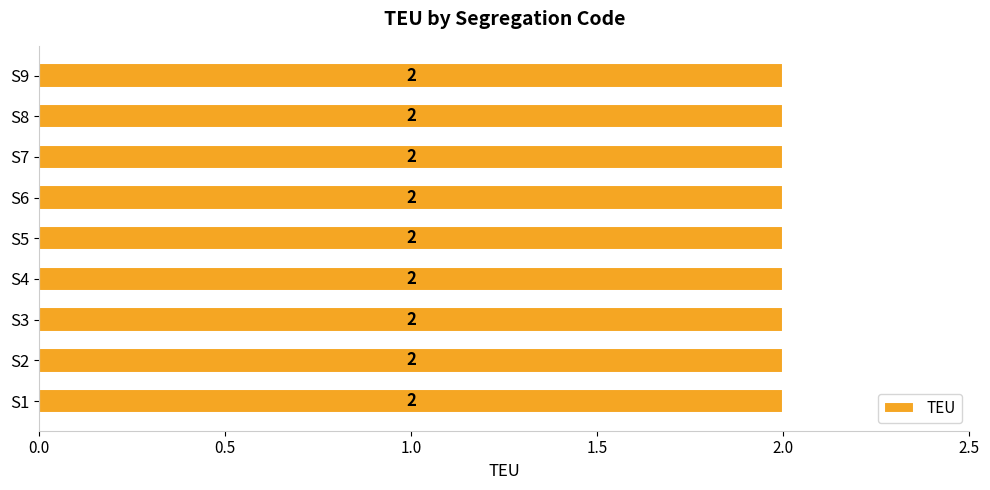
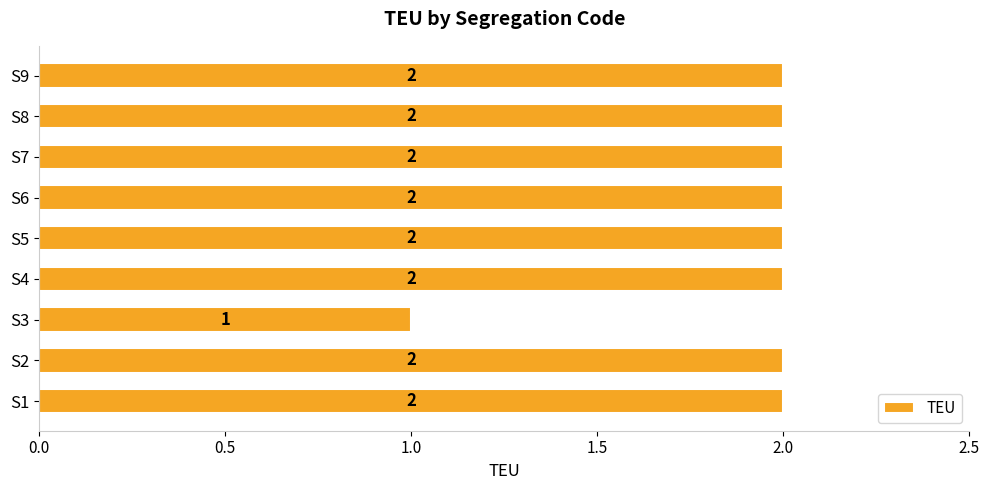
S3: 2 -> 1
